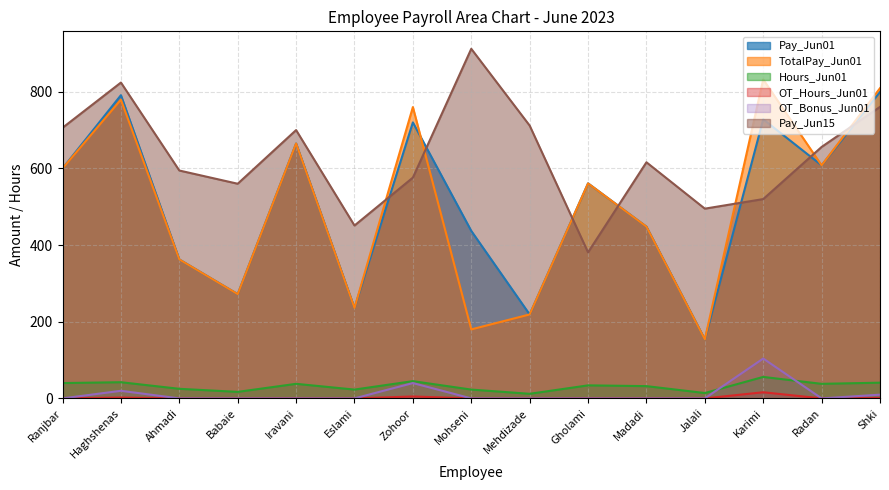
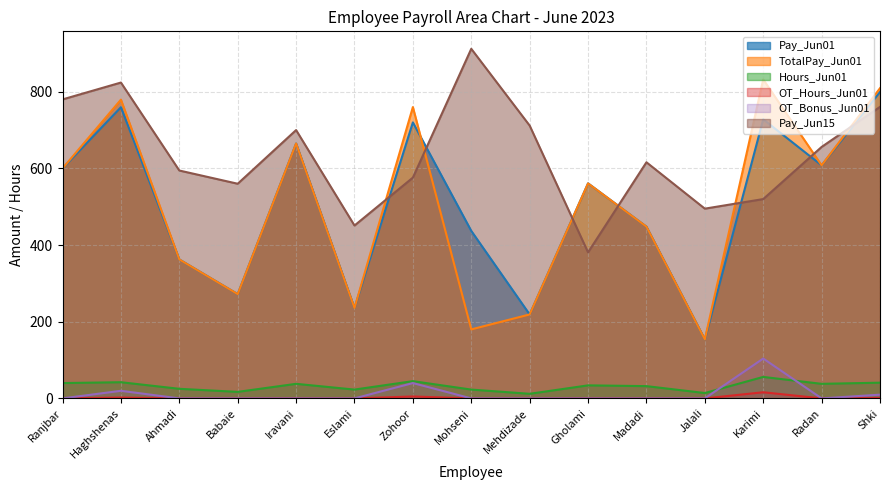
Pay_Jun15, Ranjbar: 710 -> 780
Pay_Jun01, Haghshenas: 790 -> 760
